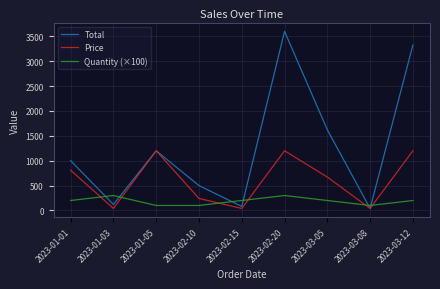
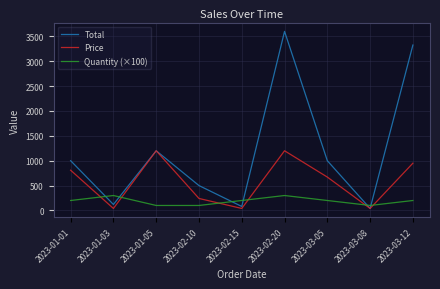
Total, 2023-03-05: 1600 -> 1000
Price, 2023-03-12: 1200 -> 1000
